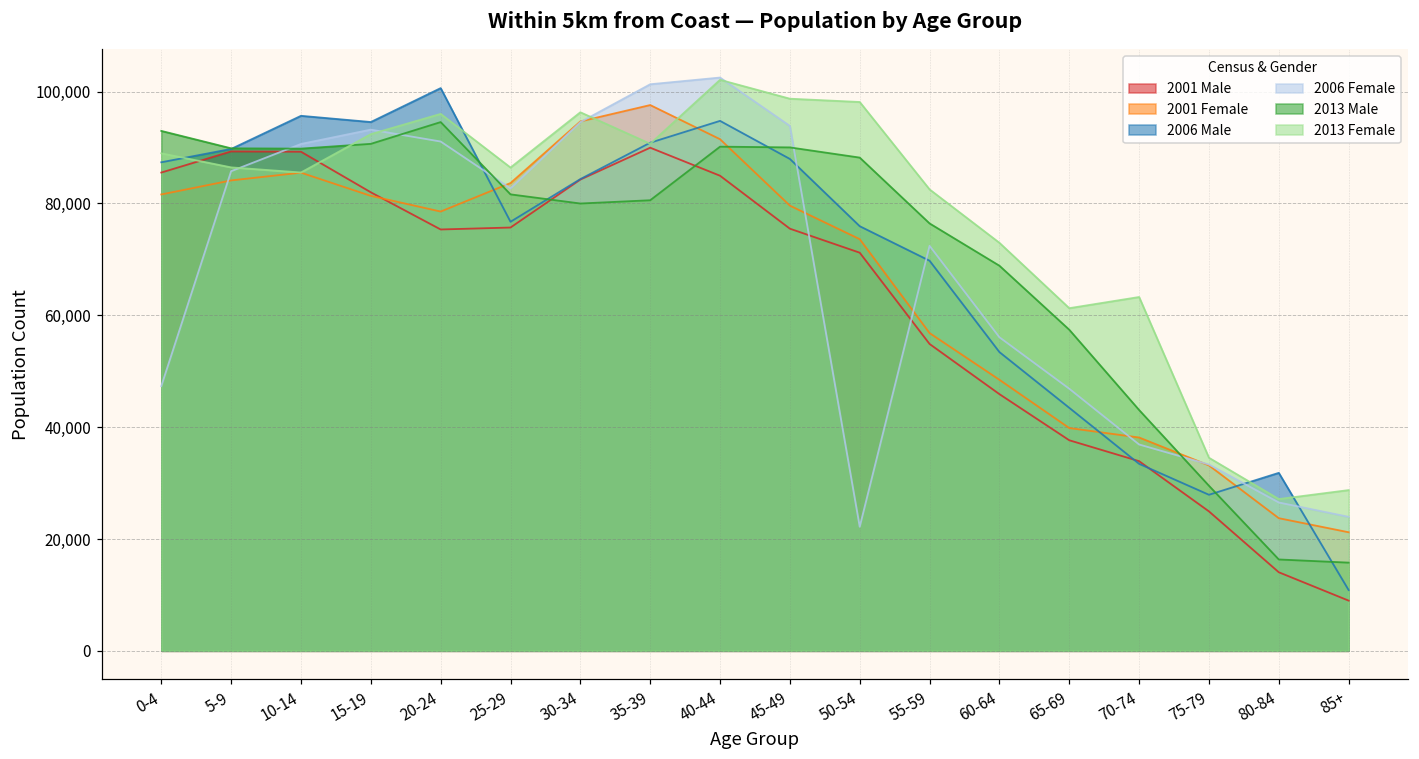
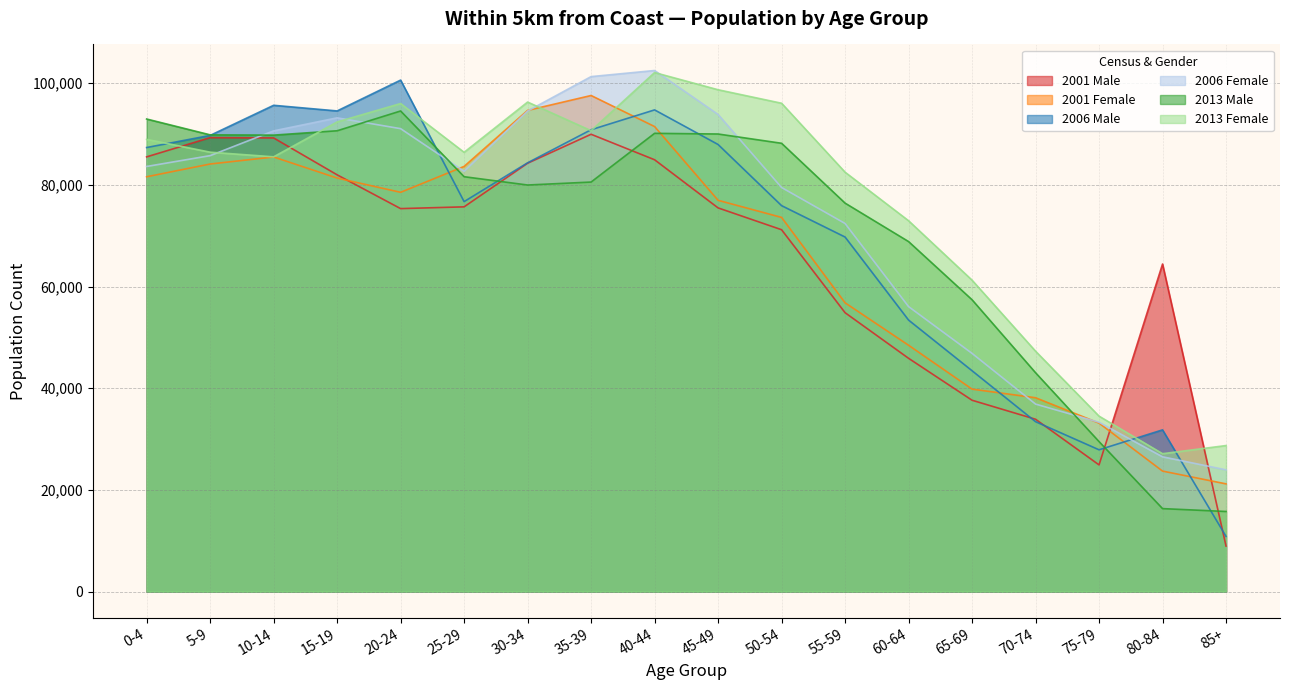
2006 Female, 0-4: 47,000 -> 84,000
2001 Female, 45-49: 80,000 -> 77,000
2006 Female, 50-54: 22,000 -> 79,000
2013 Female, 50-54: 98,000 -> 96,000
2013 Female, 70-74: 63,000 -> 47,000
2001 Male, 80-84: 14,000 -> 64,000
